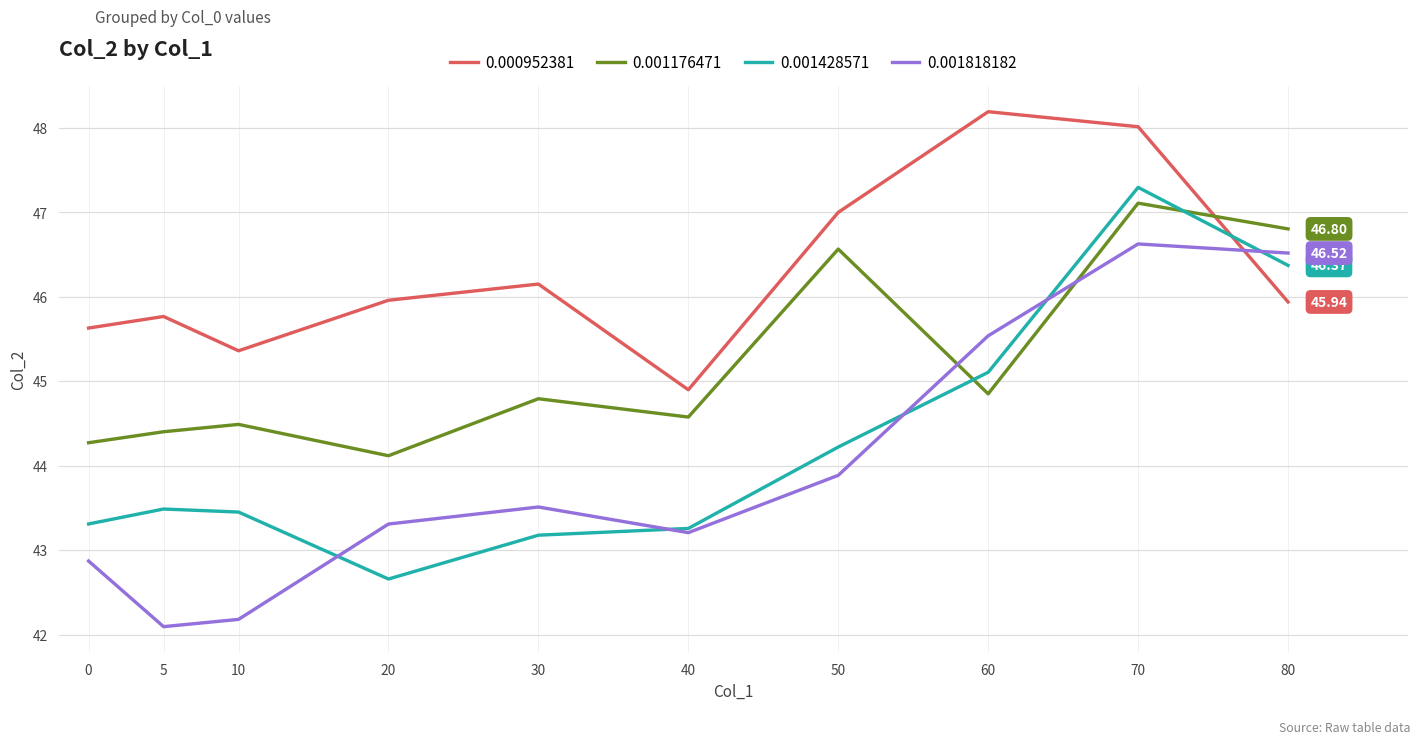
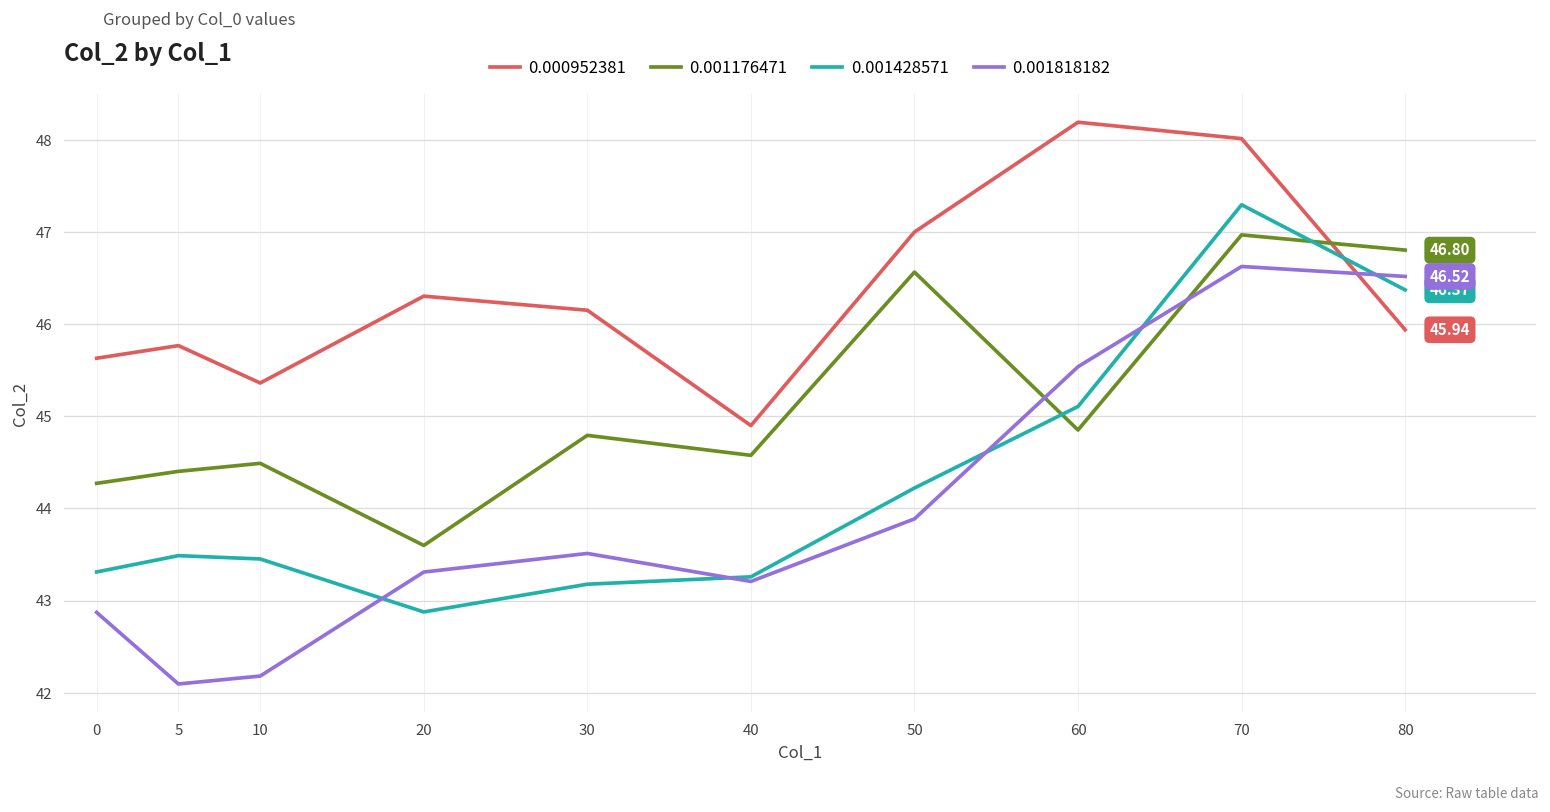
0.000952381, 20: 46.0 -> 46.3
0.001176471, 20: 44.1 -> 43.6
0.001428571, 20: 42.7 -> 42.9
0.001176471, 70: 47.1 -> 47.0
